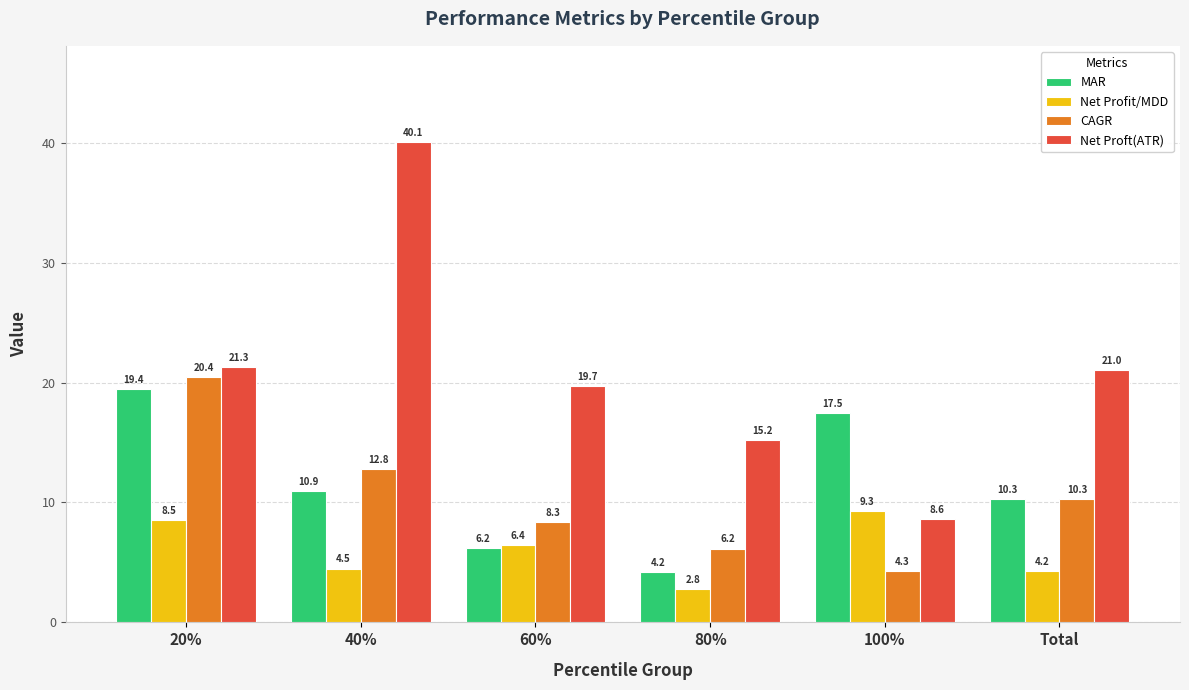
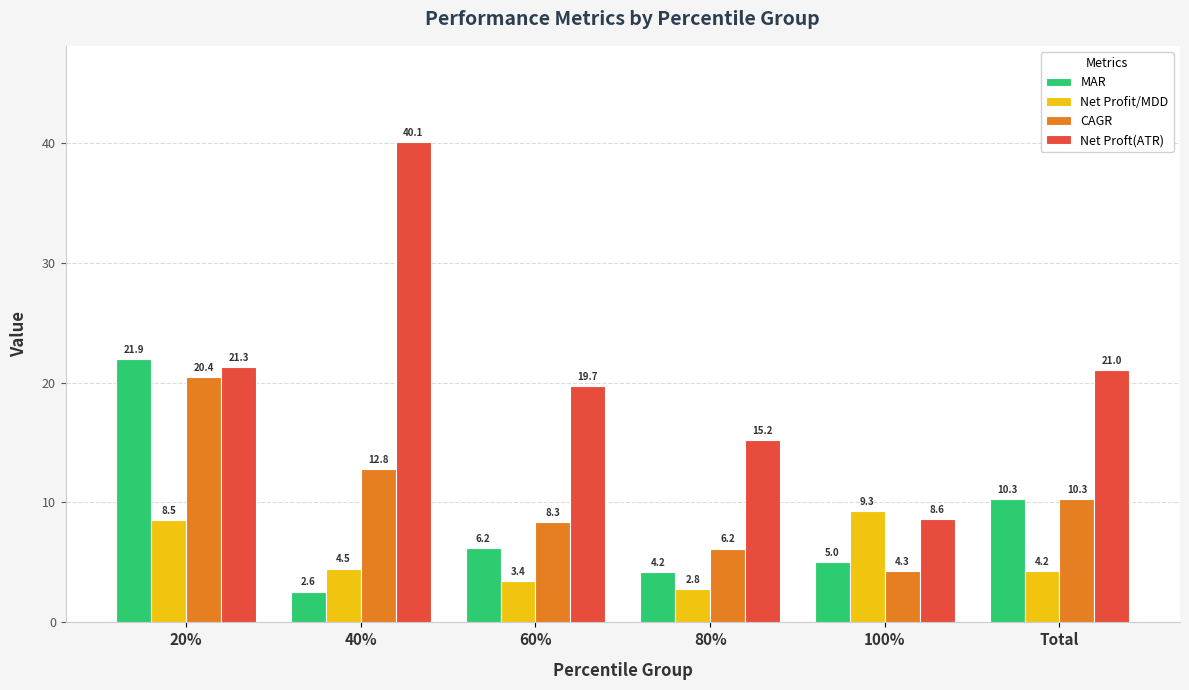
MAR, 20%: 19.4 -> 21.9
MAR, 40%: 10.9 -> 2.6
Net Profit/MDD, 60%: 6.4 -> 3.4
MAR, 100%: 17.5 -> 5.0
